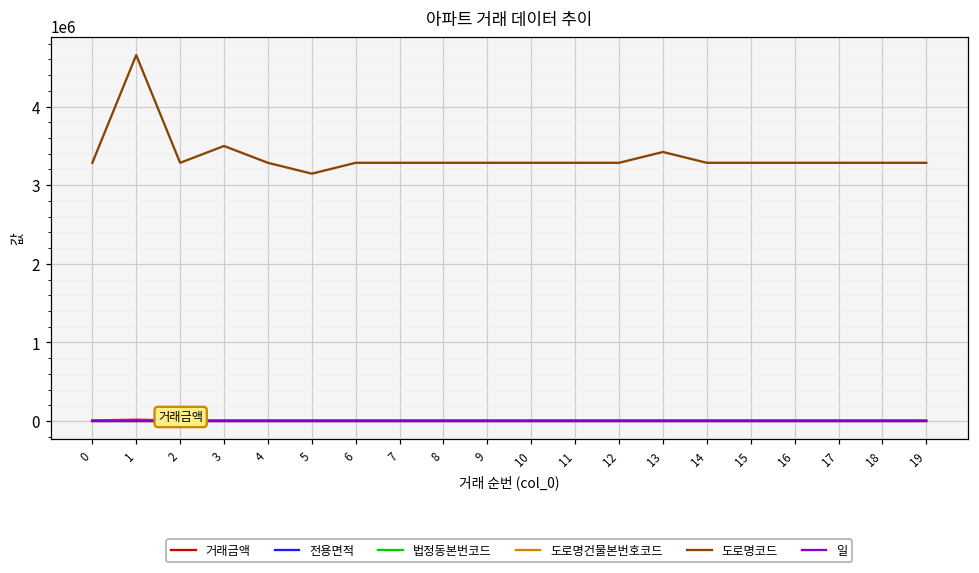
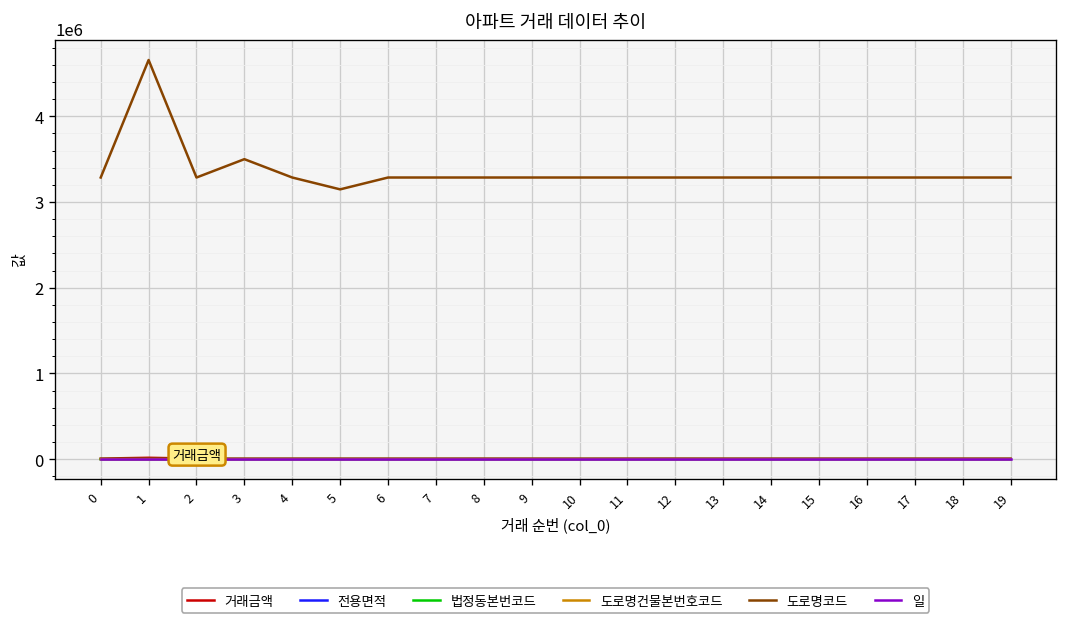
도로명코드, 13: 3400000 -> 3300000
